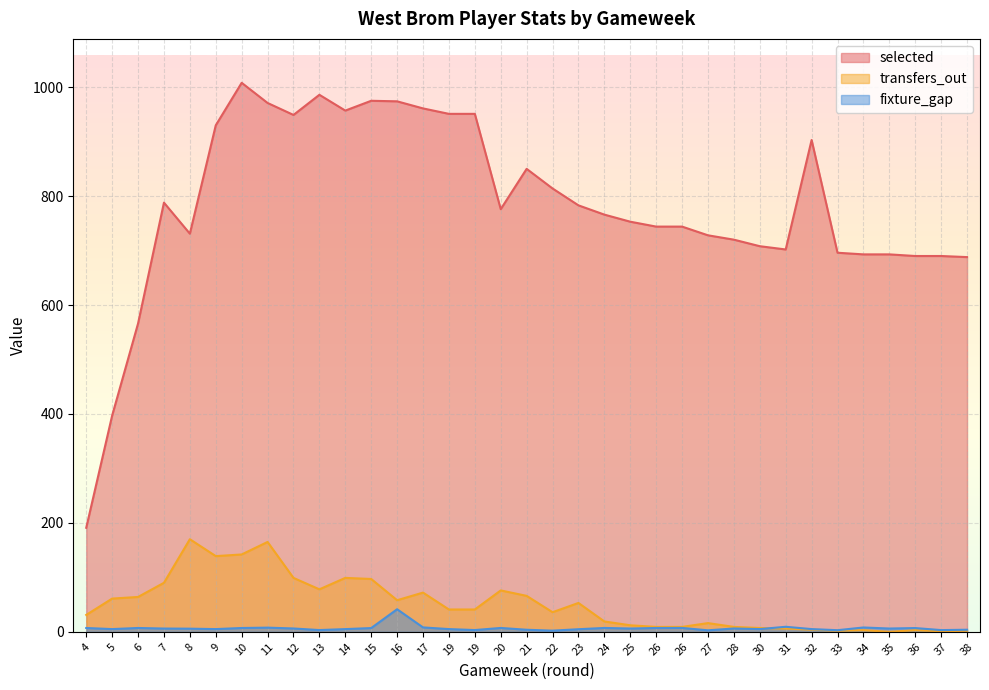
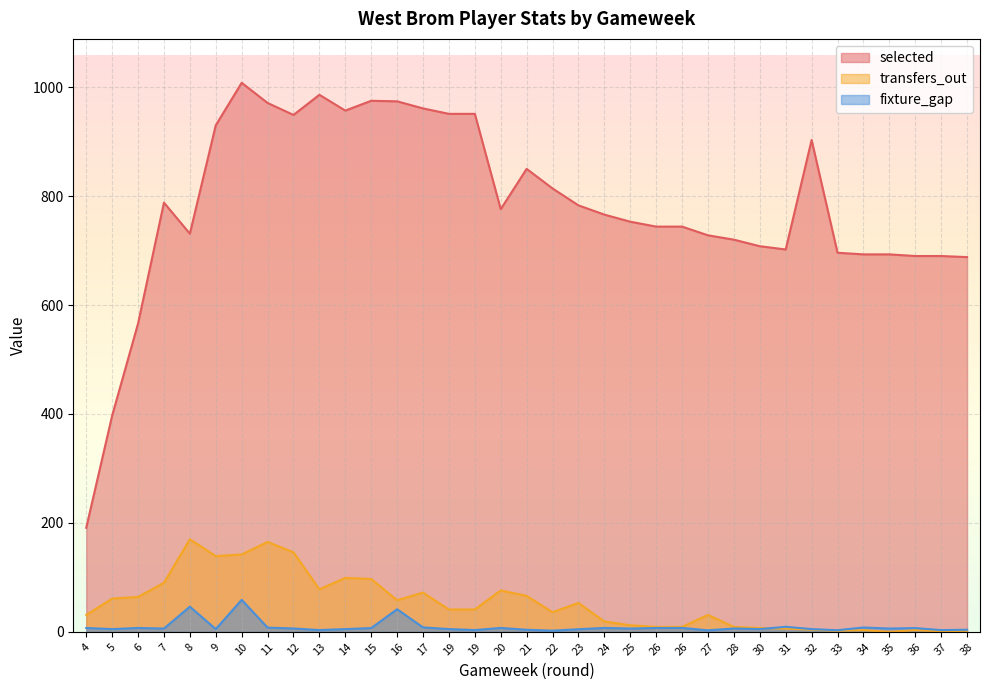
fixture_gap, 8: 10 -> 50
fixture_gap, 10: 10 -> 60
transfers_out, 12: 100 -> 150
transfers_out, 27: 20 -> 30
